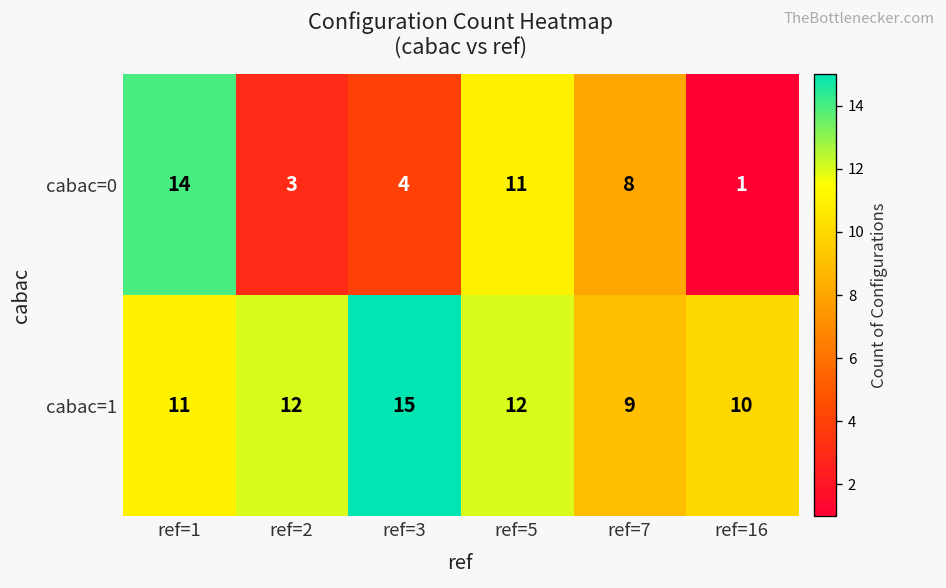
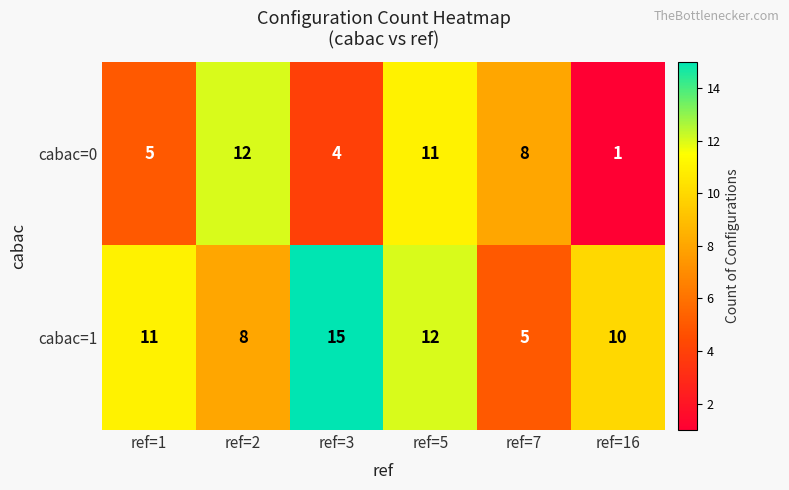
cabac=0, ref=1: 14 -> 5
cabac=0, ref=2: 3 -> 12
cabac=1, ref=2: 12 -> 8
cabac=1, ref=7: 9 -> 5
